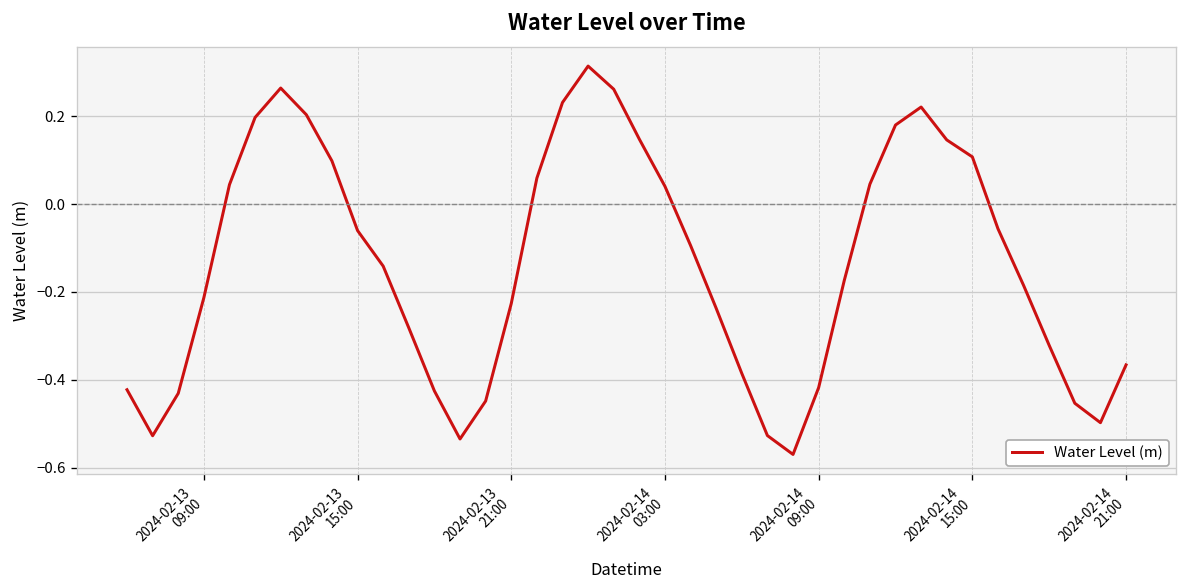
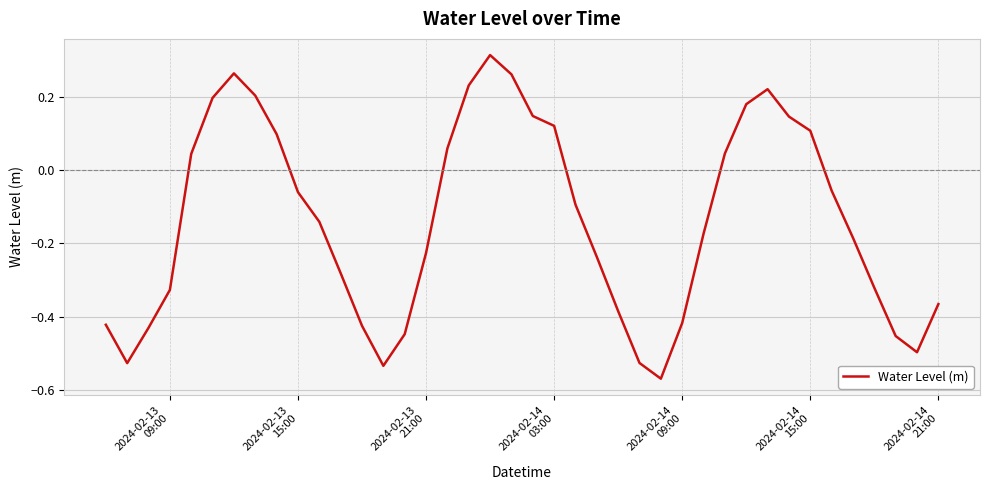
2024-02-13 09:00: -0.21 -> -0.33
2024-02-14 03:00: 0.04 -> 0.12
